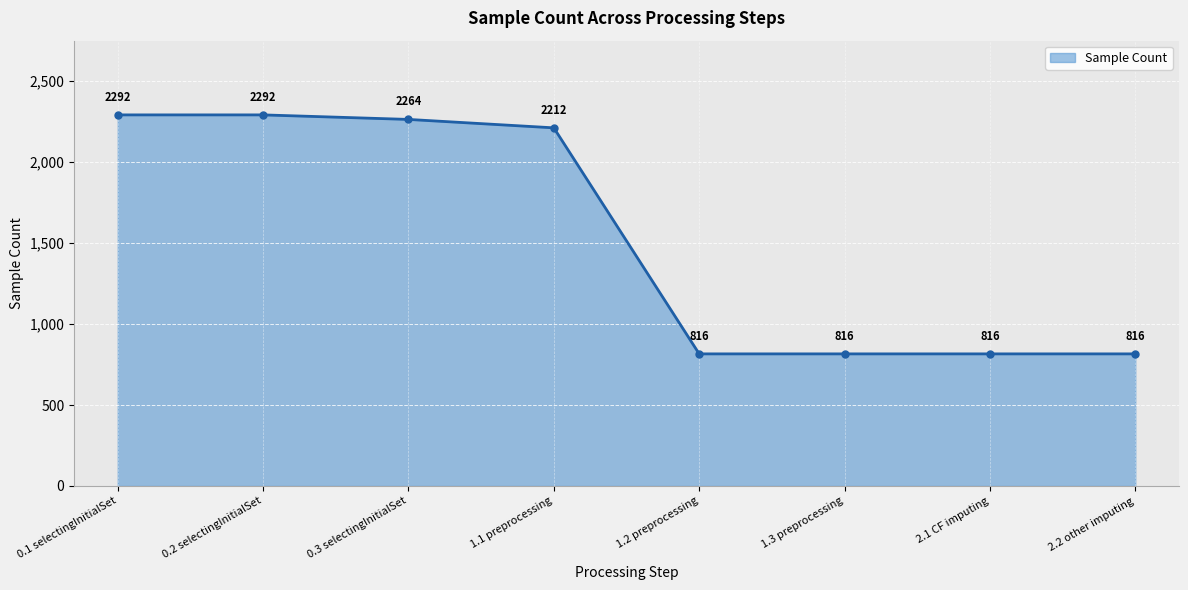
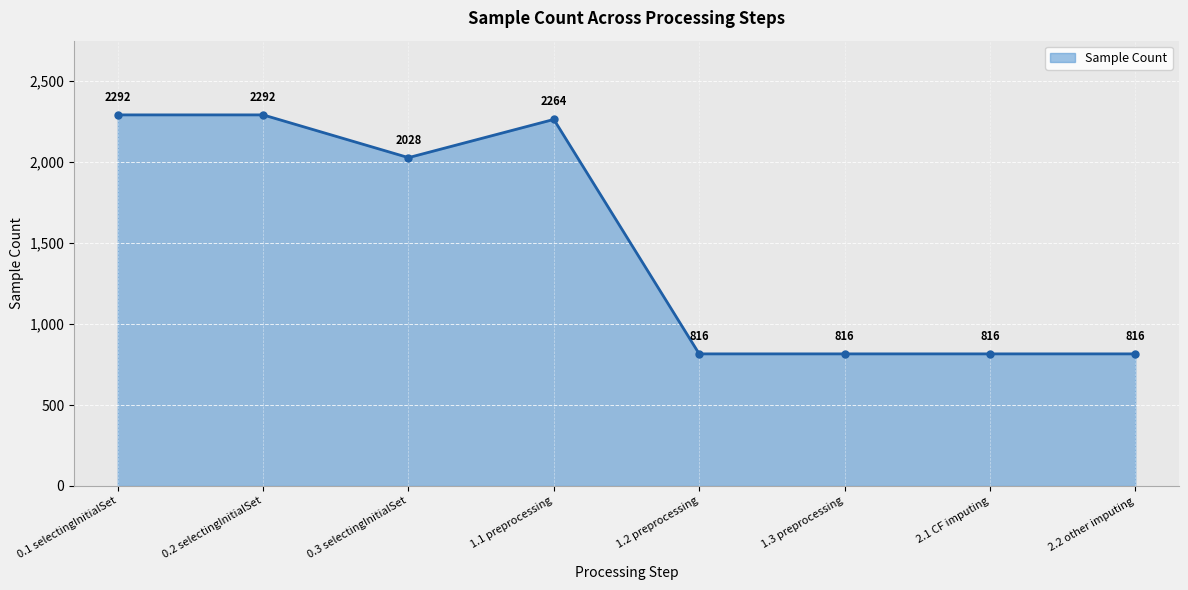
0.3 selectingInitialSet: 2264 -> 2028
1.1 preprocessing: 2212 -> 2264
